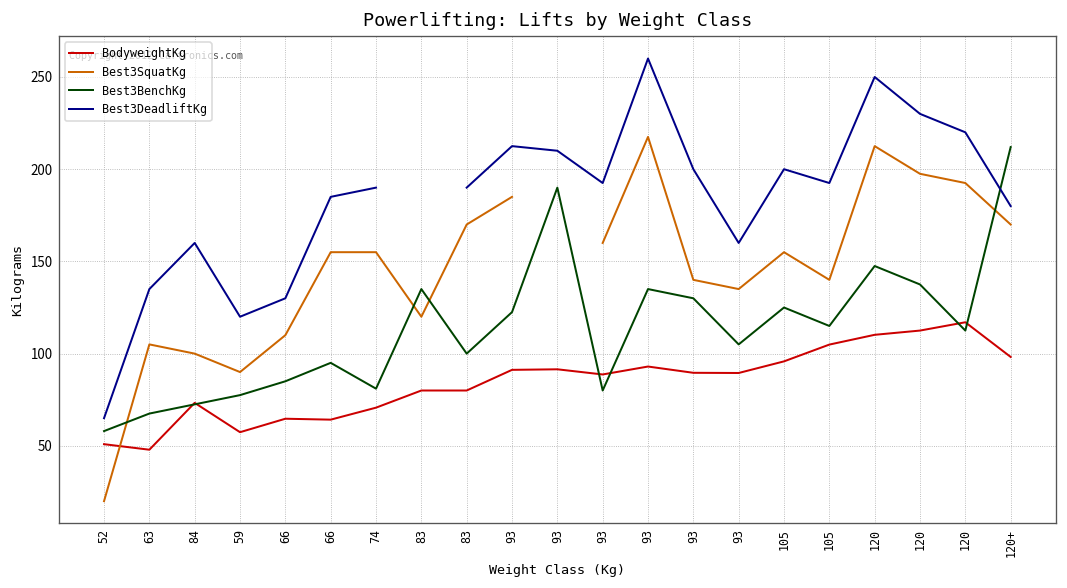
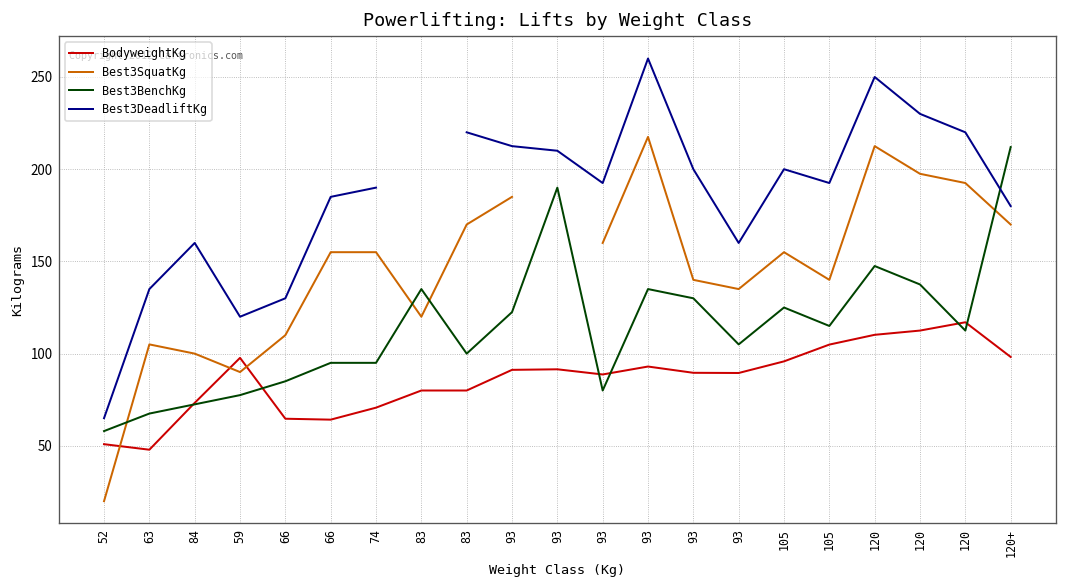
BodyweightKg, 59: 57 -> 98
Best3BenchKg, 74: 81 -> 95
Best3DeadliftKg, 83: 190 -> 220
